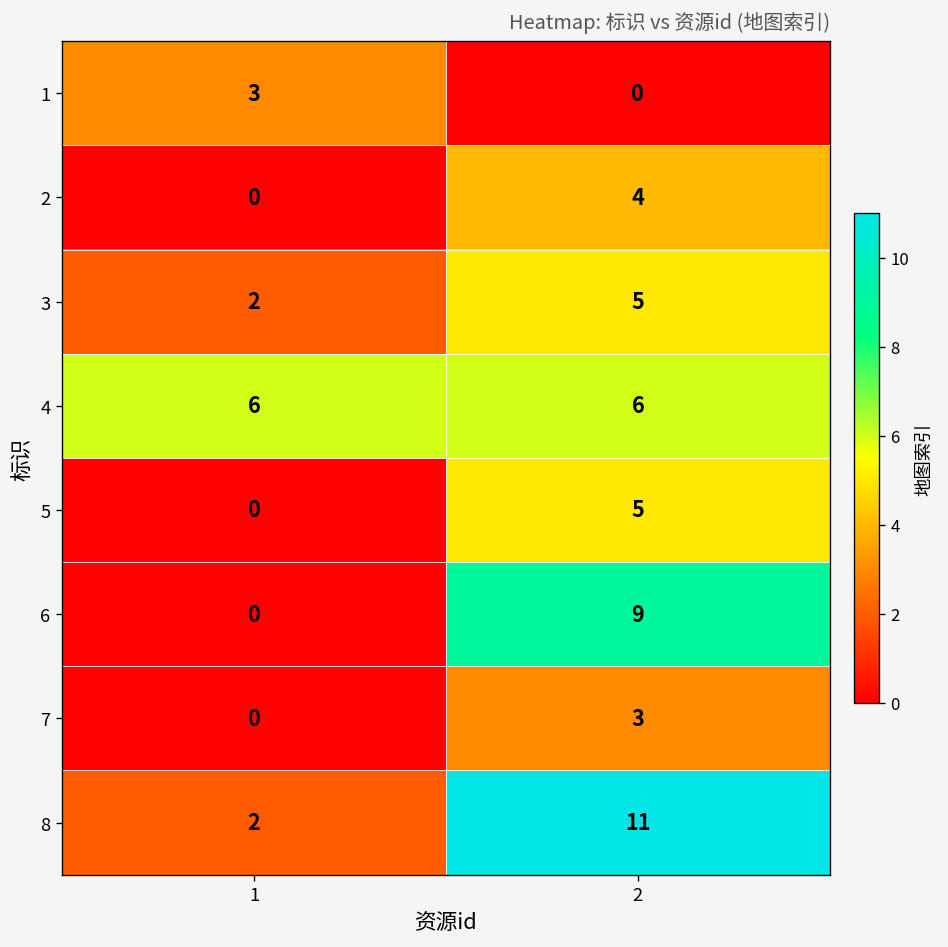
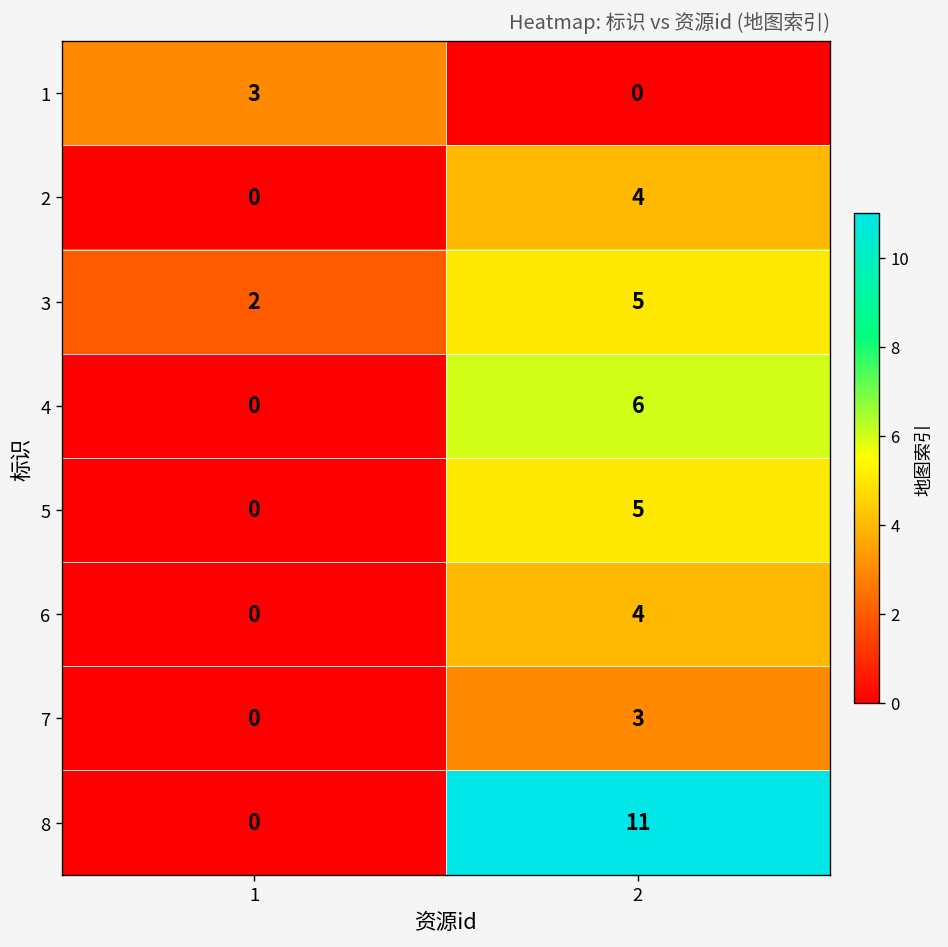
4, 1: 6 -> 0
6, 2: 9 -> 4
8, 1: 2 -> 0
